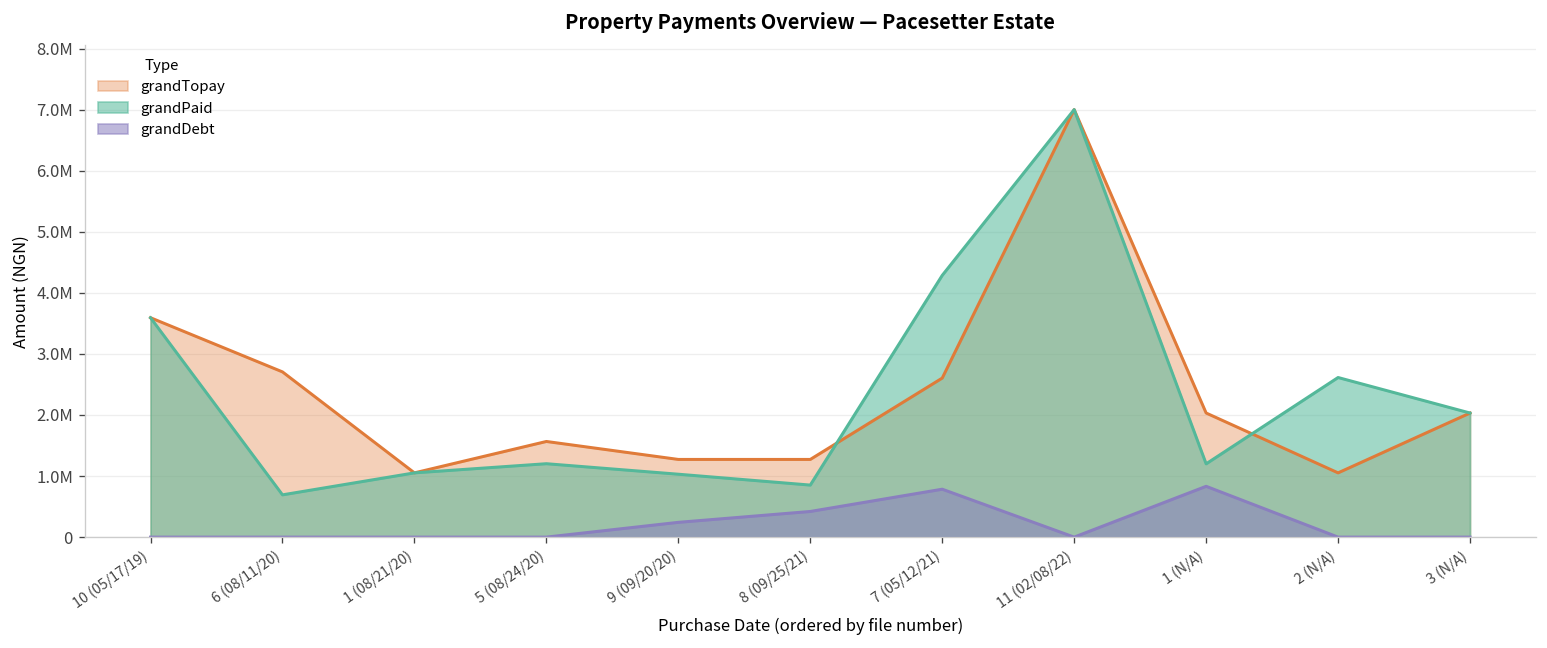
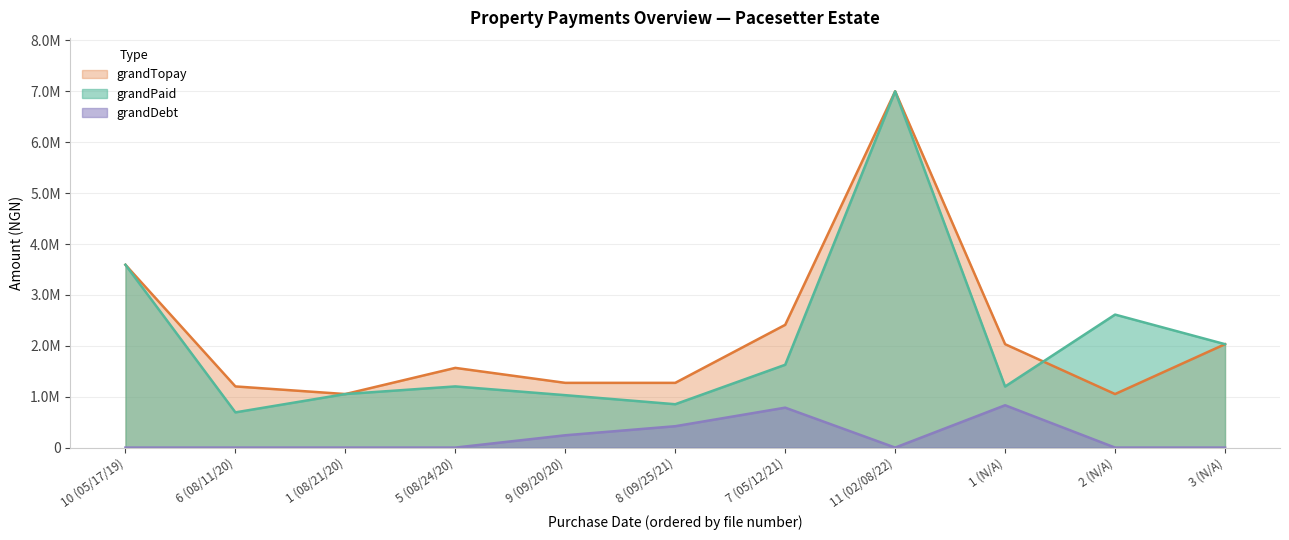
grandTopay, 6 (08/11/20): 2700000 -> 1200000
grandTopay, 7 (05/12/21): 2600000 -> 2400000
grandPaid, 7 (05/12/21): 4300000 -> 1600000
